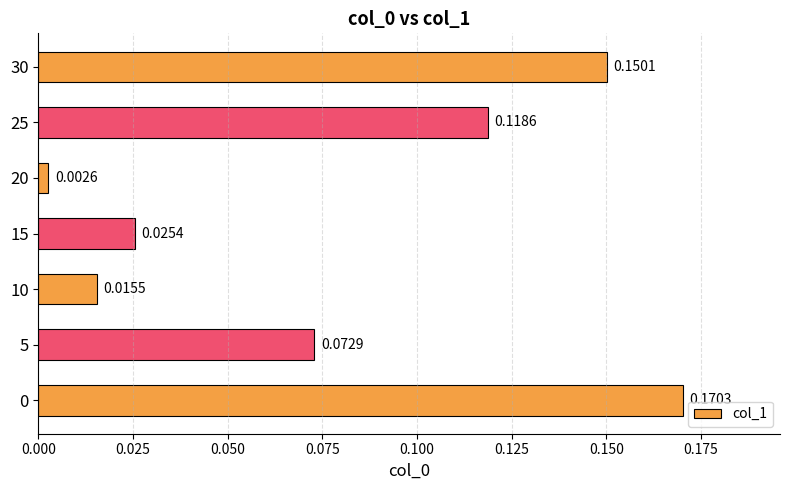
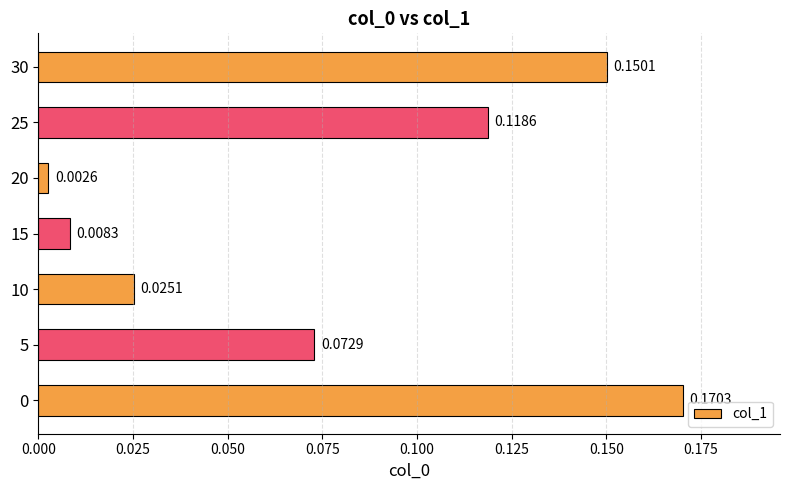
15: 0.0254 -> 0.0083
10: 0.0155 -> 0.0251
